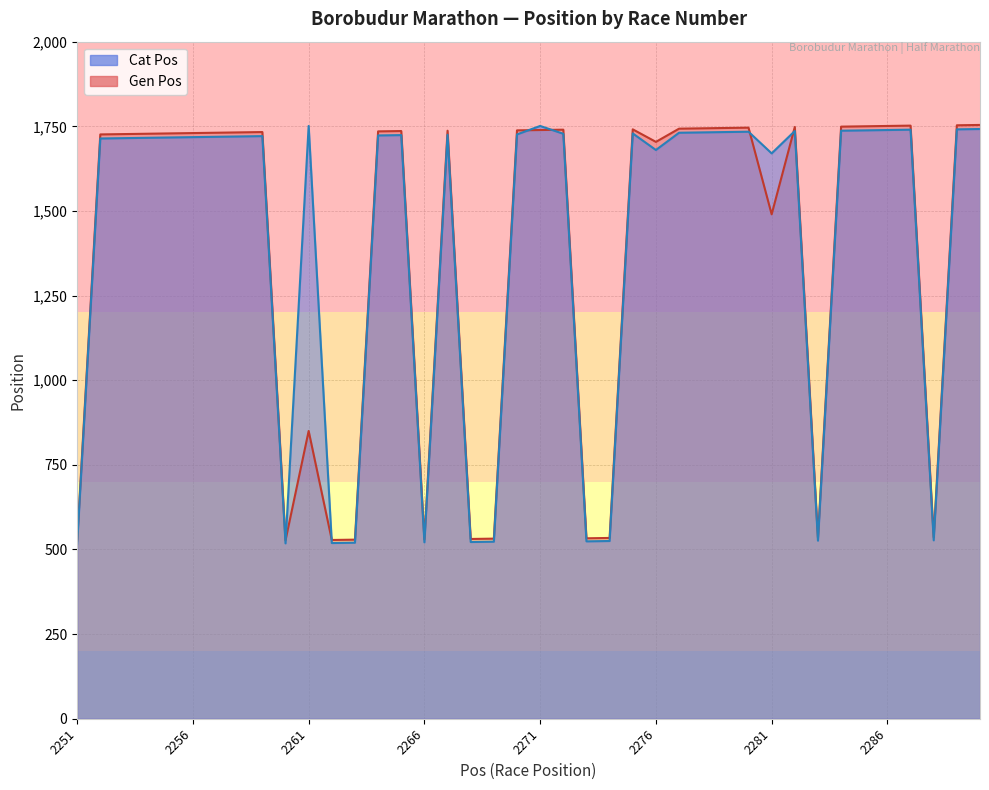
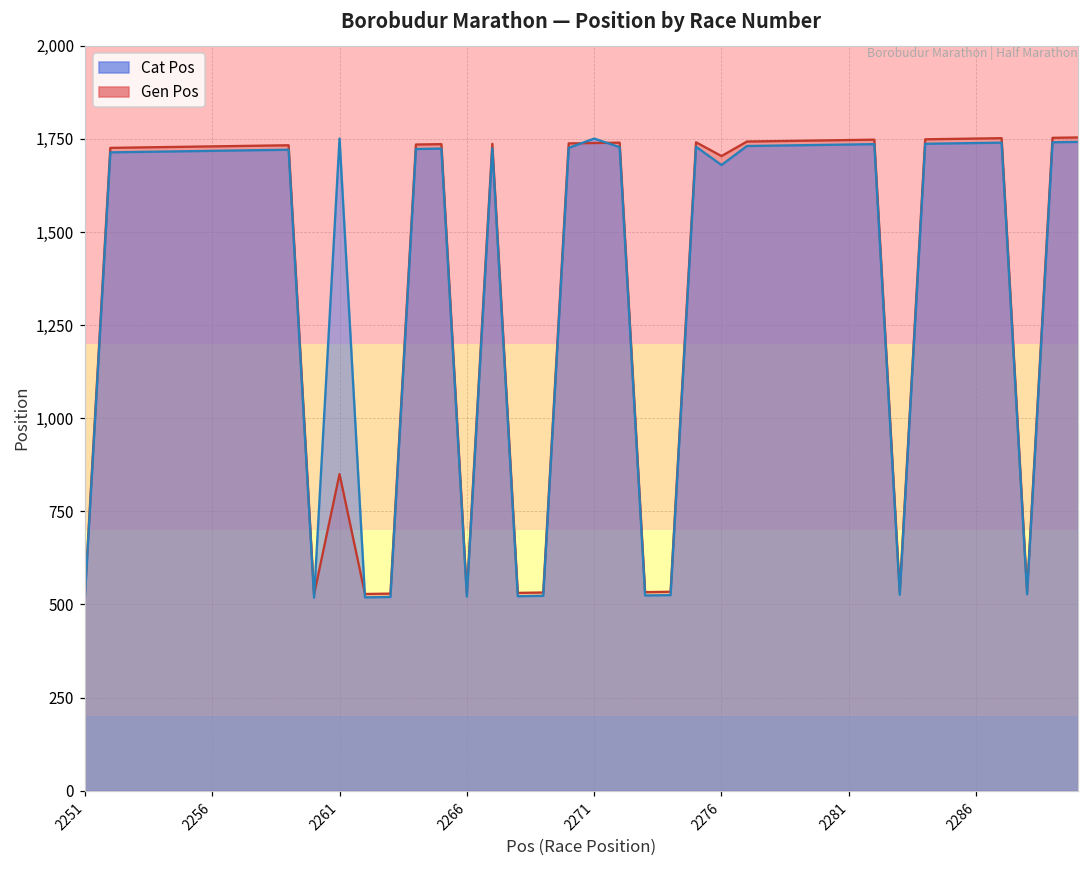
Gen Pos, 2281: 1,490 -> 1,750
Cat Pos, 2281: 1,670 -> 1,740
